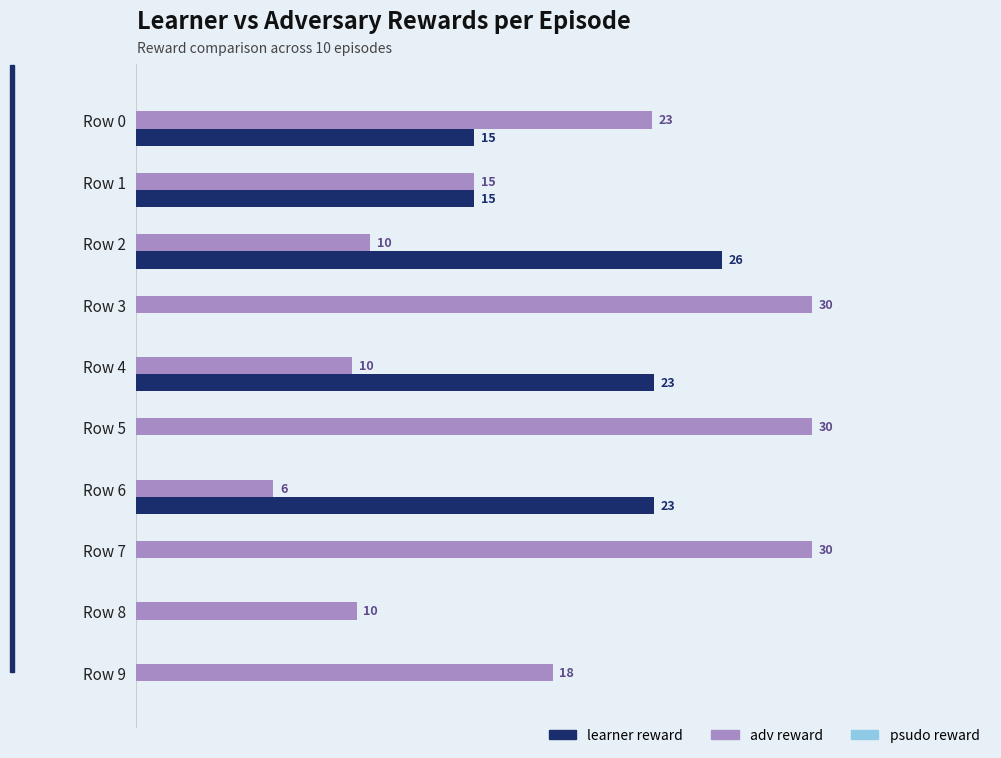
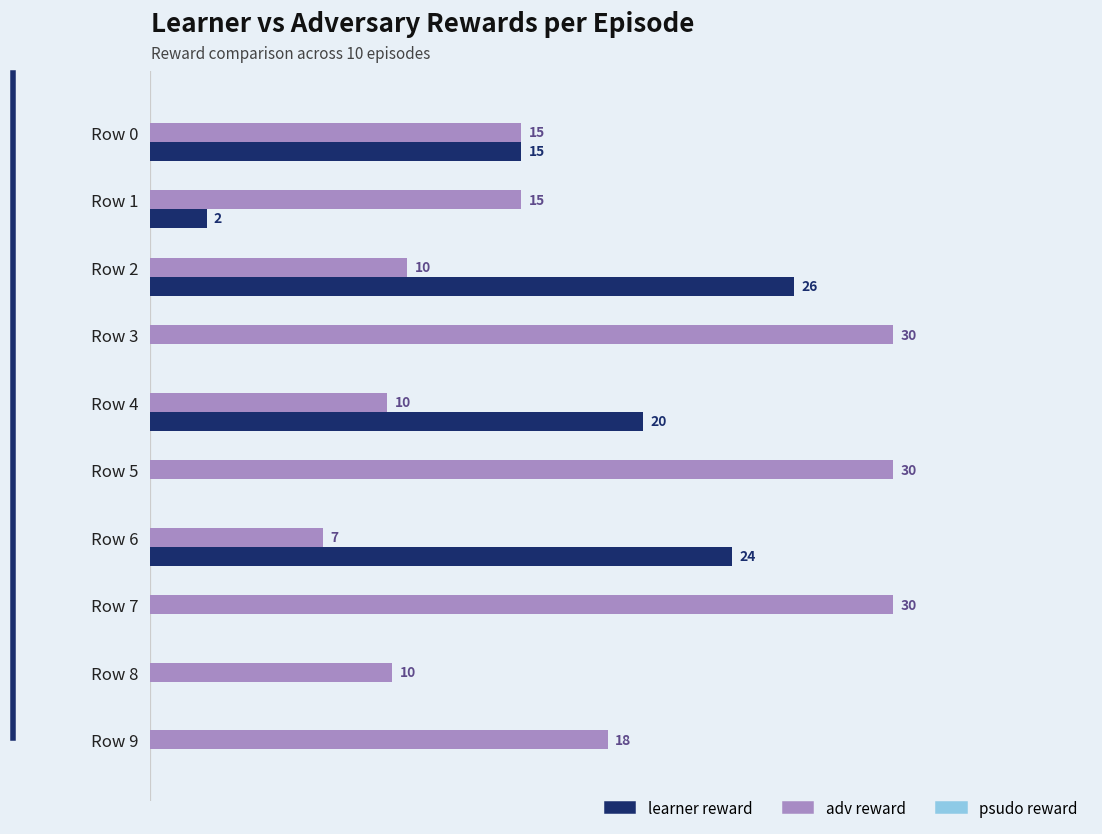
adv reward, Row 0: 23 -> 15
learner reward, Row 1: 15 -> 2
learner reward, Row 4: 23 -> 20
adv reward, Row 6: 6 -> 7
learner reward, Row 6: 23 -> 24
